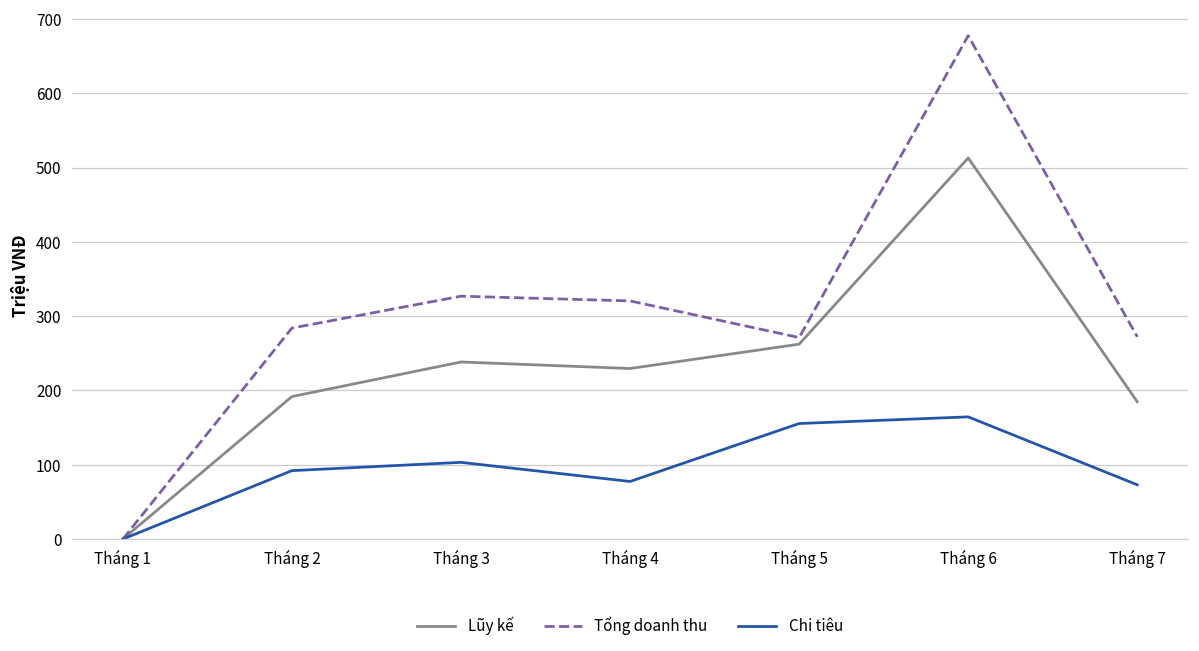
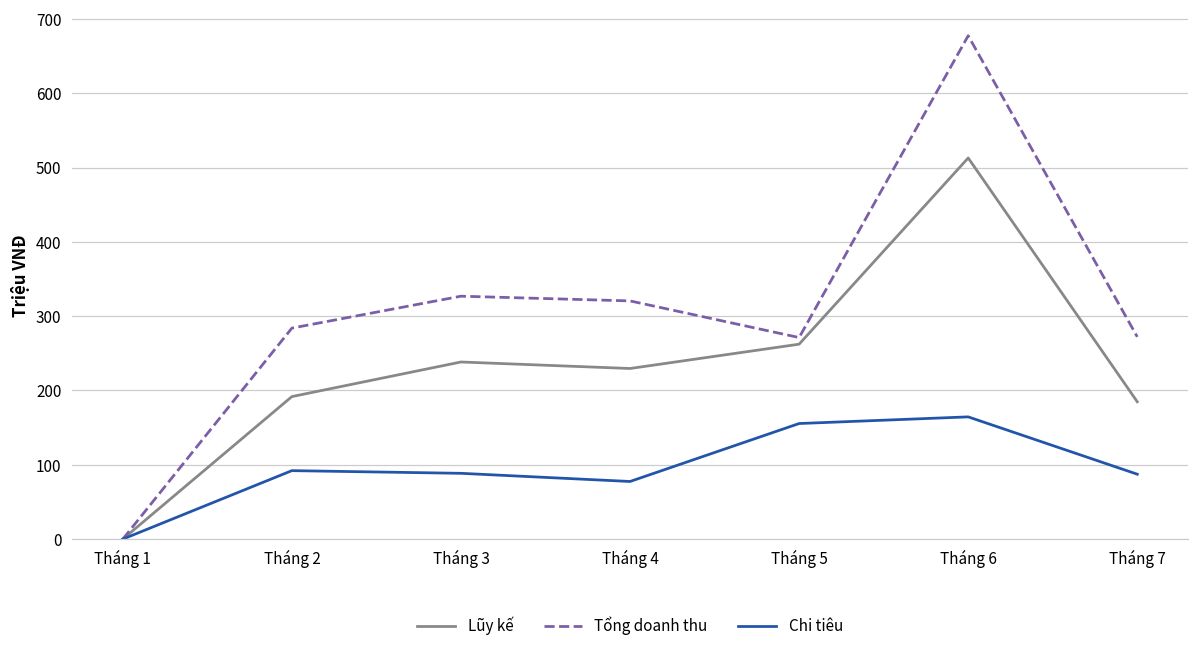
Chi tiêu, Tháng 3: 100 -> 90
Chi tiêu, Tháng 7: 70 -> 90
